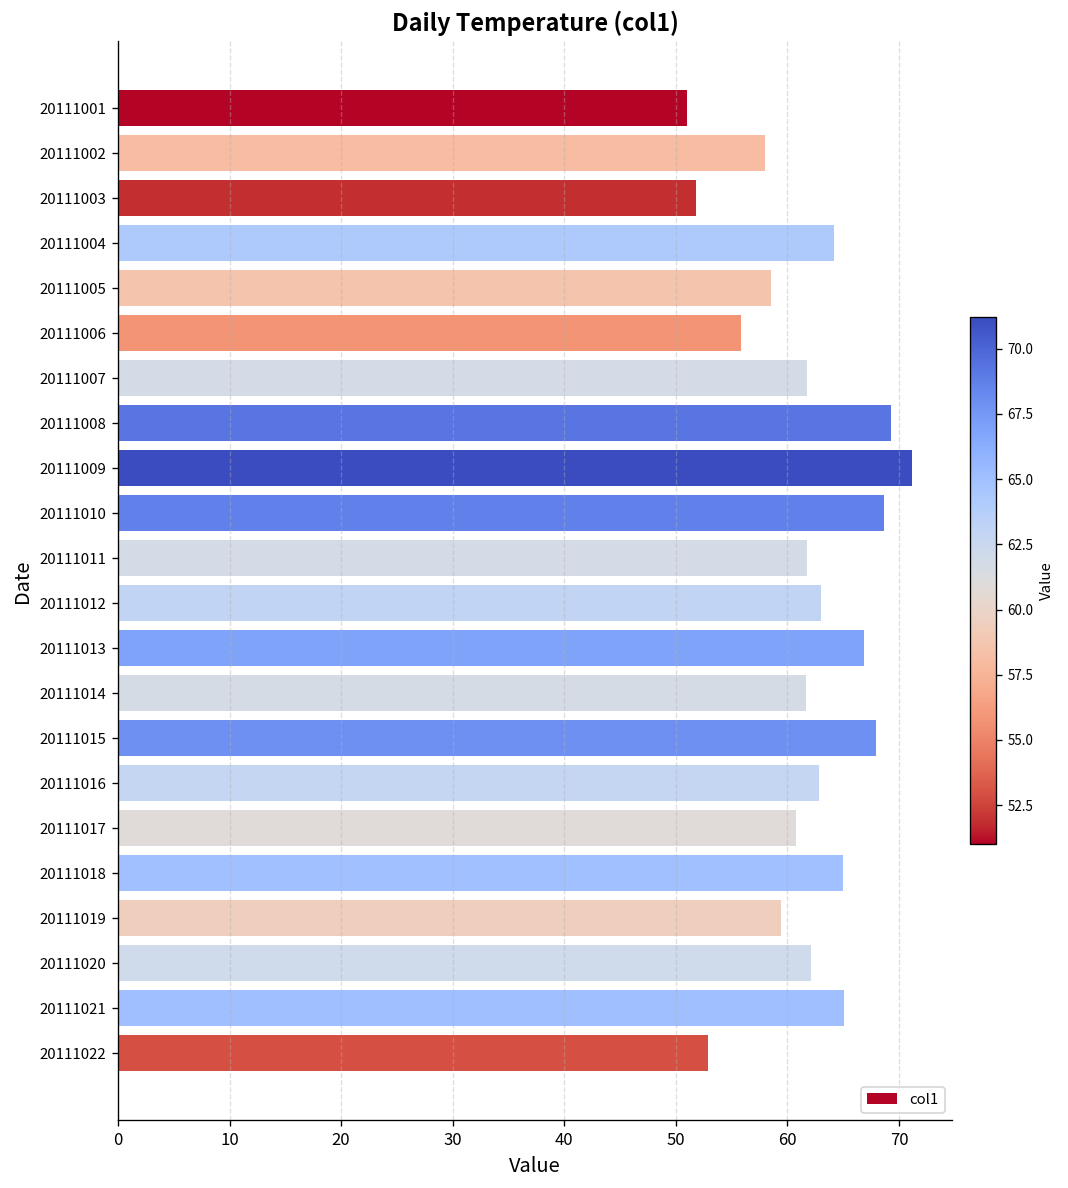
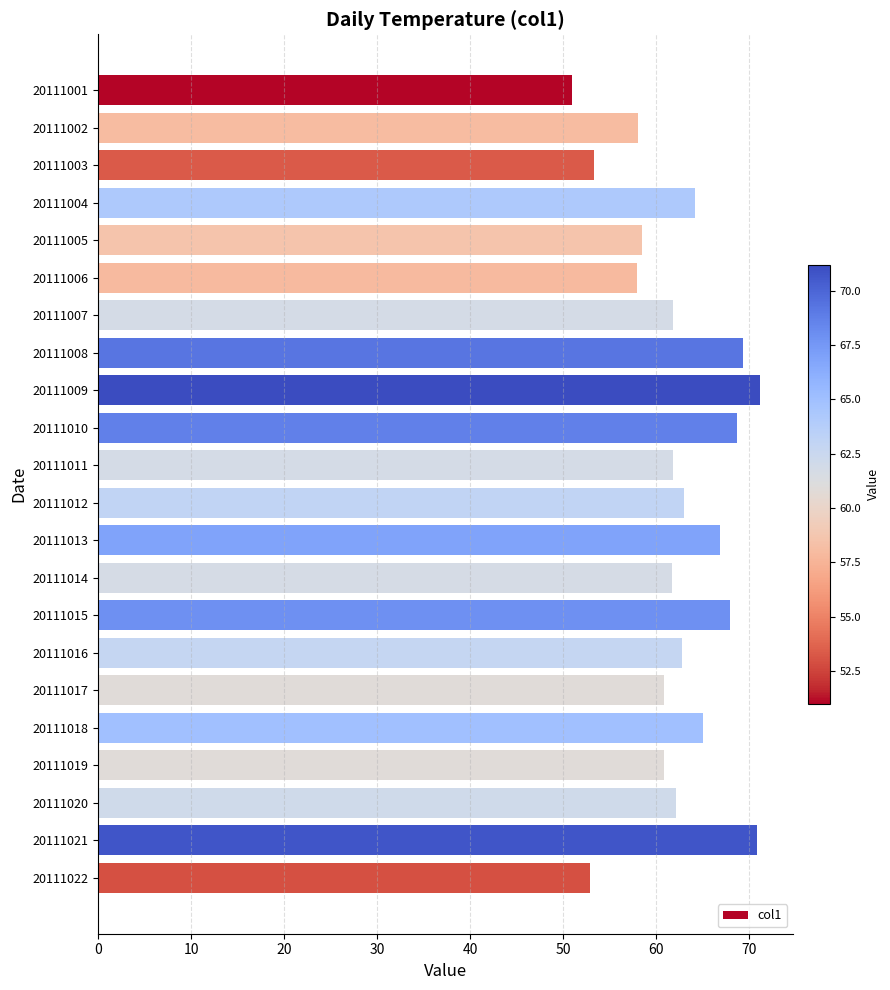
20111003: 52 -> 53
20111006: 56 -> 58
20111019: 59 -> 61
20111021: 65 -> 71
